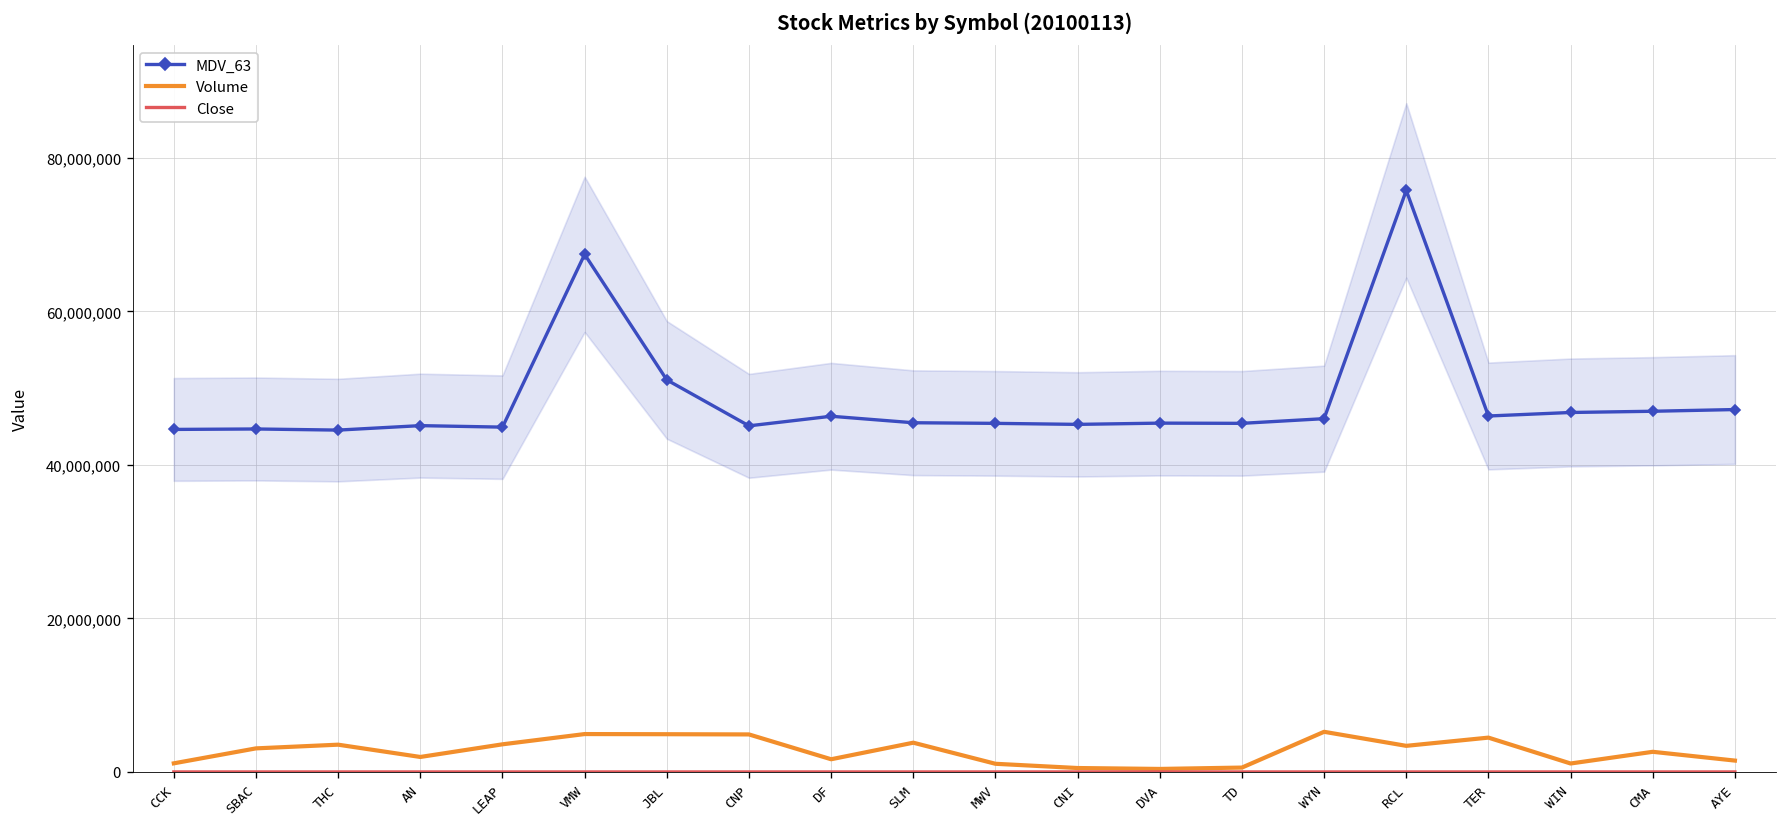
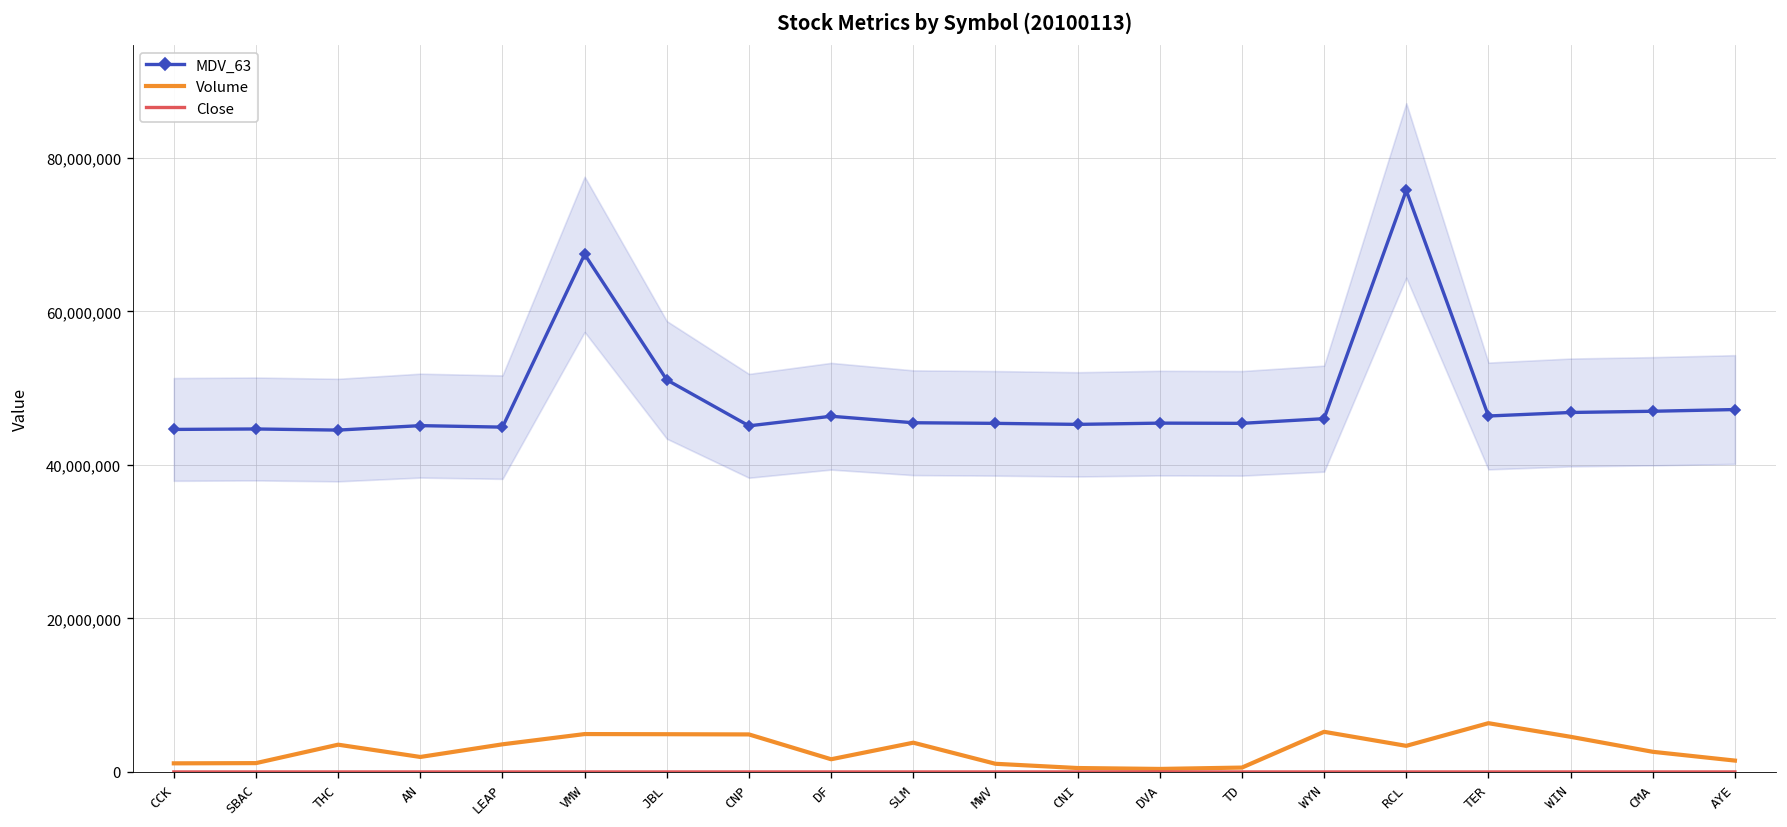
Volume, SBAC: 3,000,000 -> 1,000,000
Volume, TER: 4,000,000 -> 6,000,000
Volume, WIN: 1,000,000 -> 5,000,000
